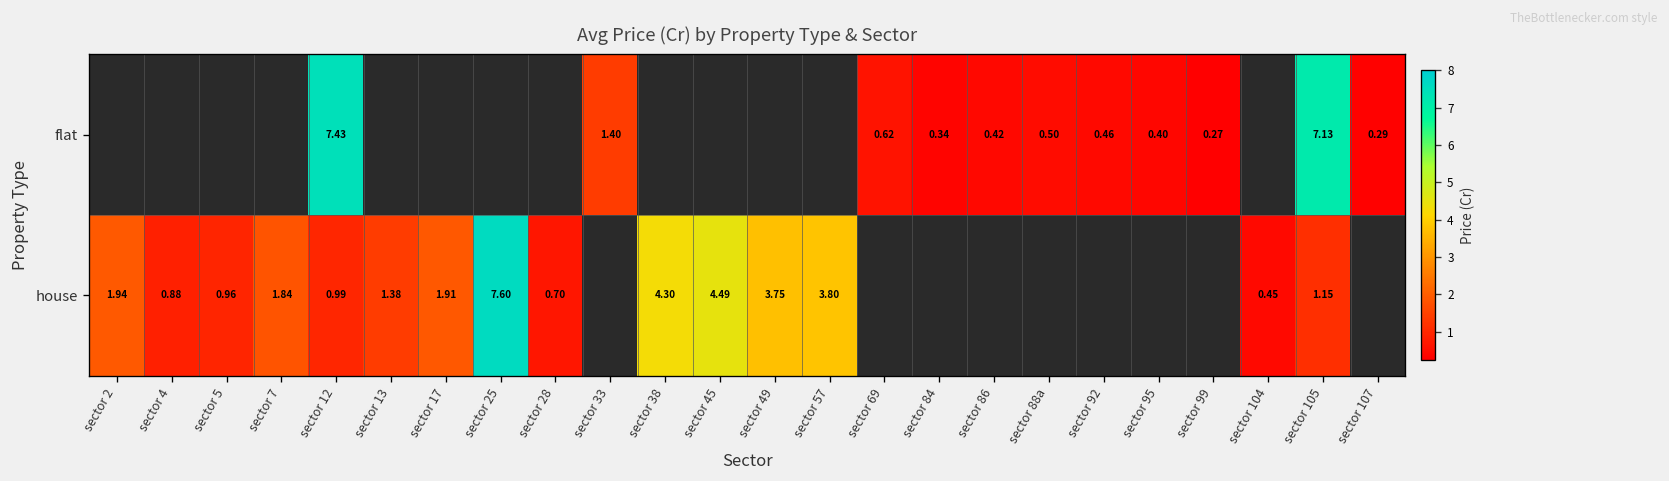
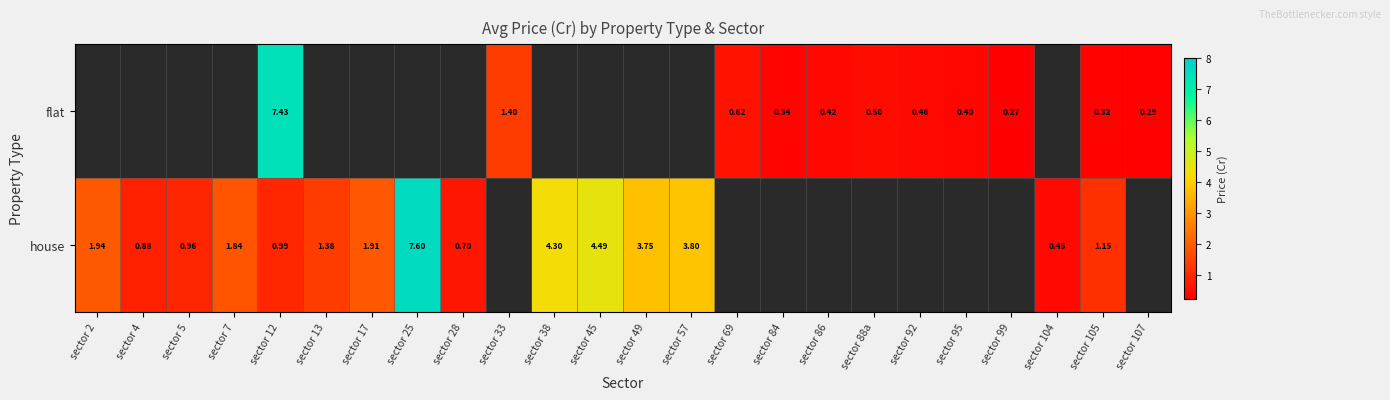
flat, sector 105: 7.13 -> 0.32
